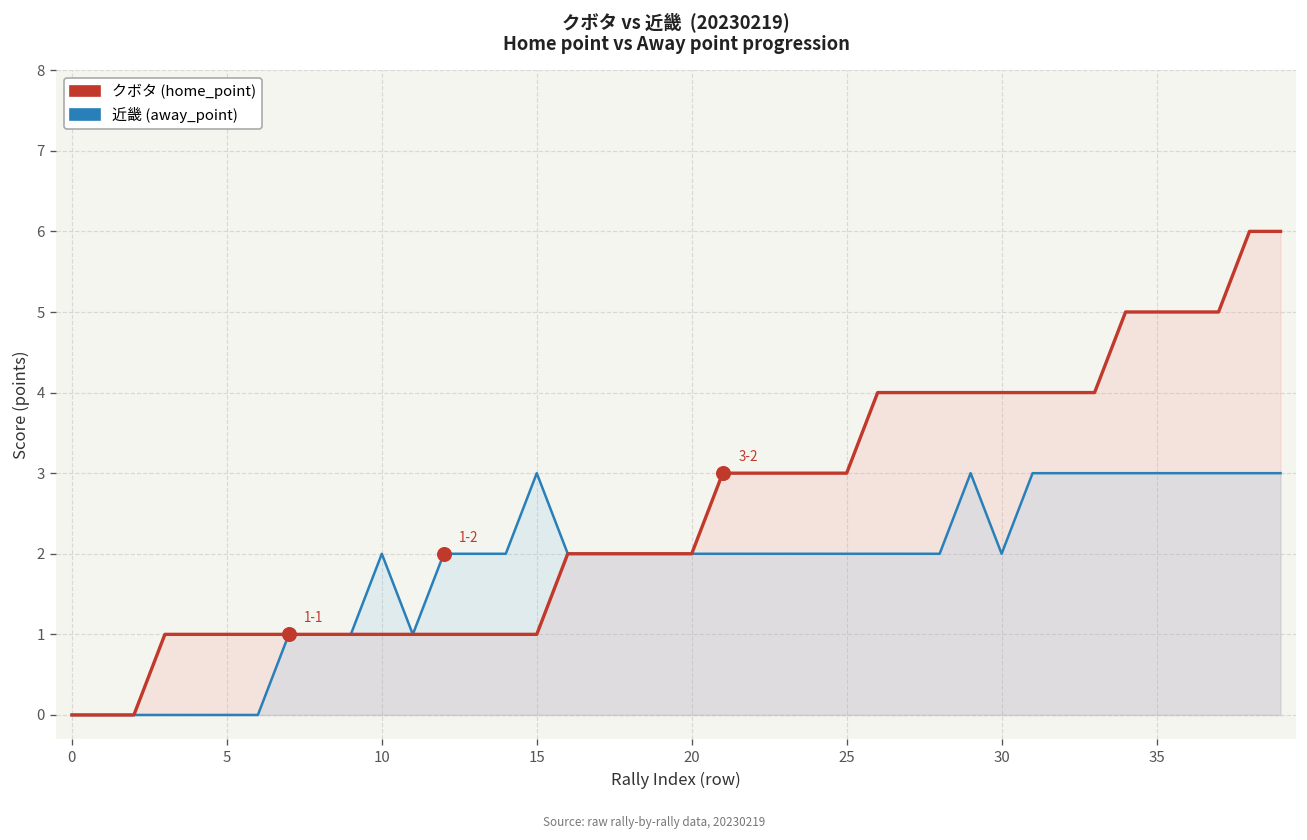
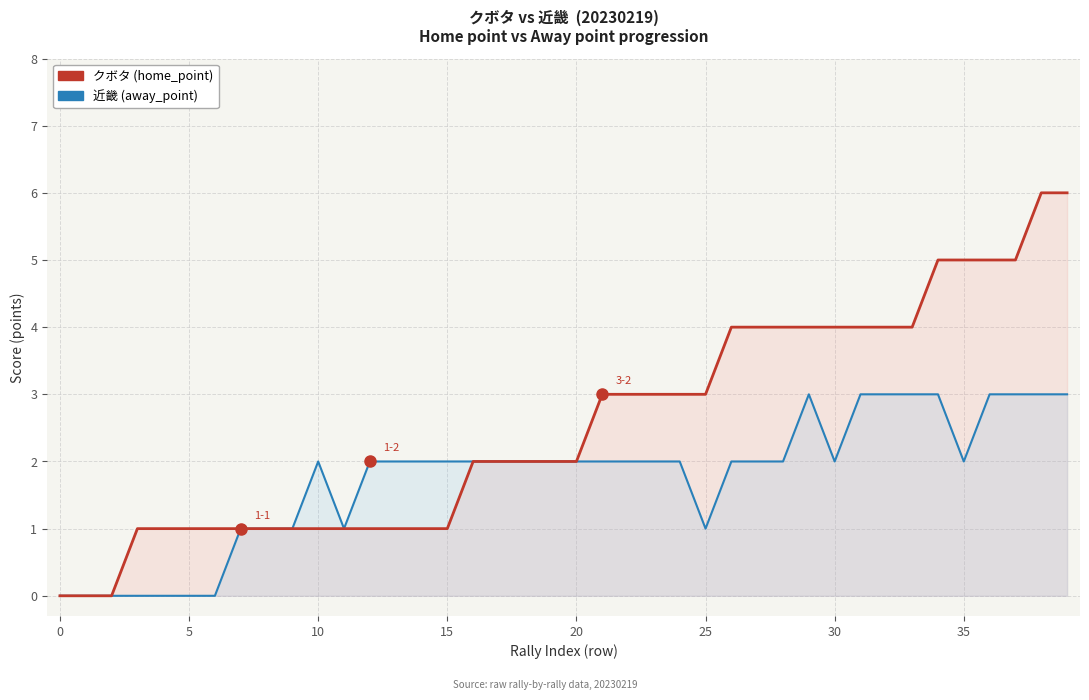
近畿 (away_point), 15: 3 -> 2
近畿 (away_point), 25: 2 -> 1
近畿 (away_point), 35: 3 -> 2
